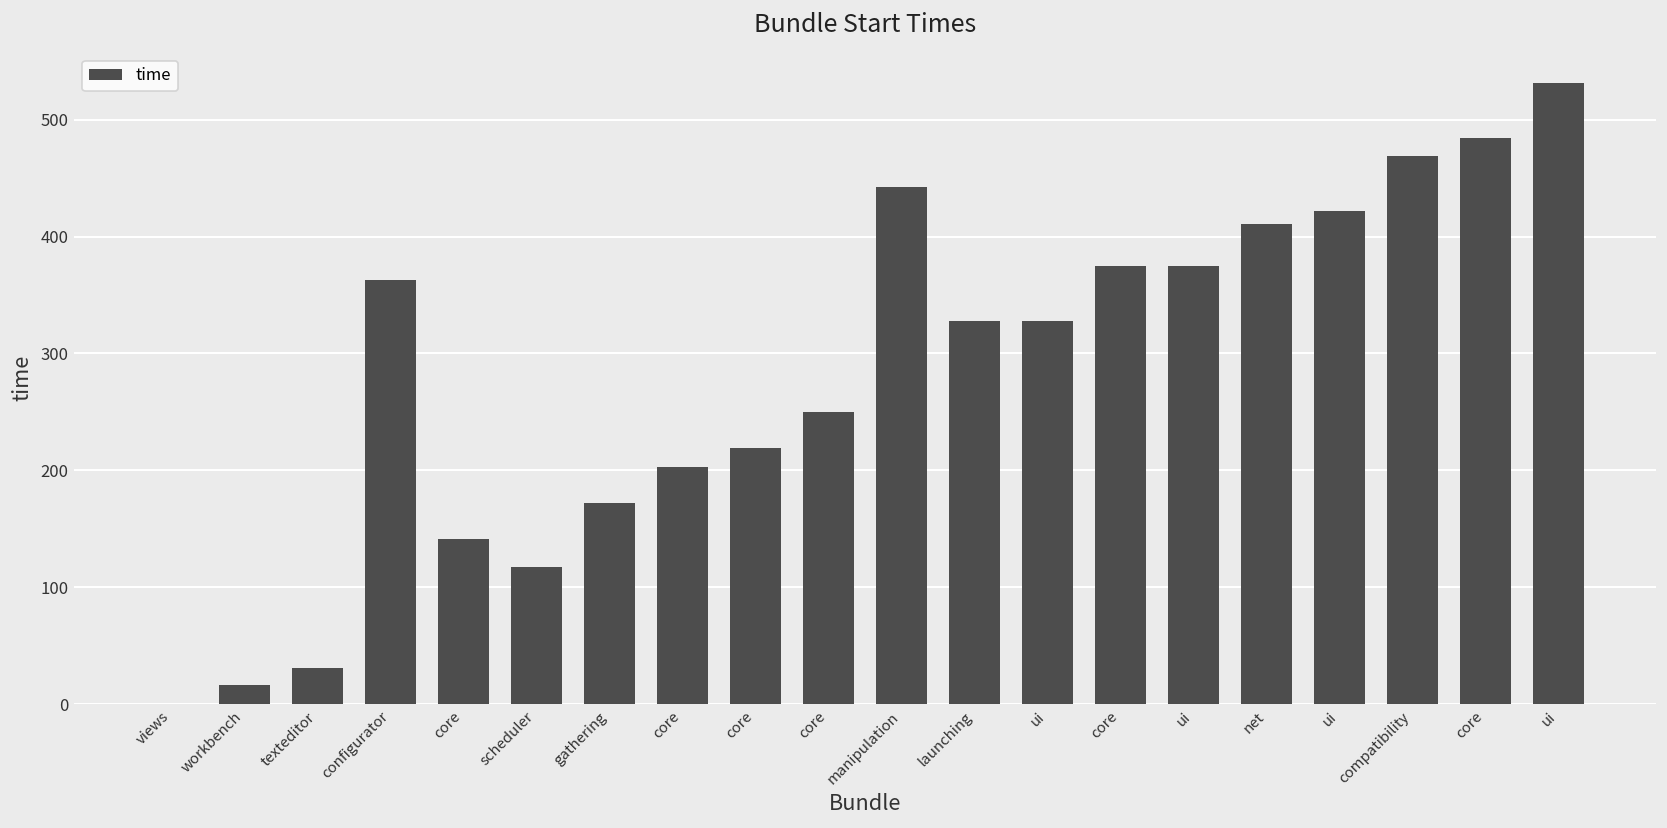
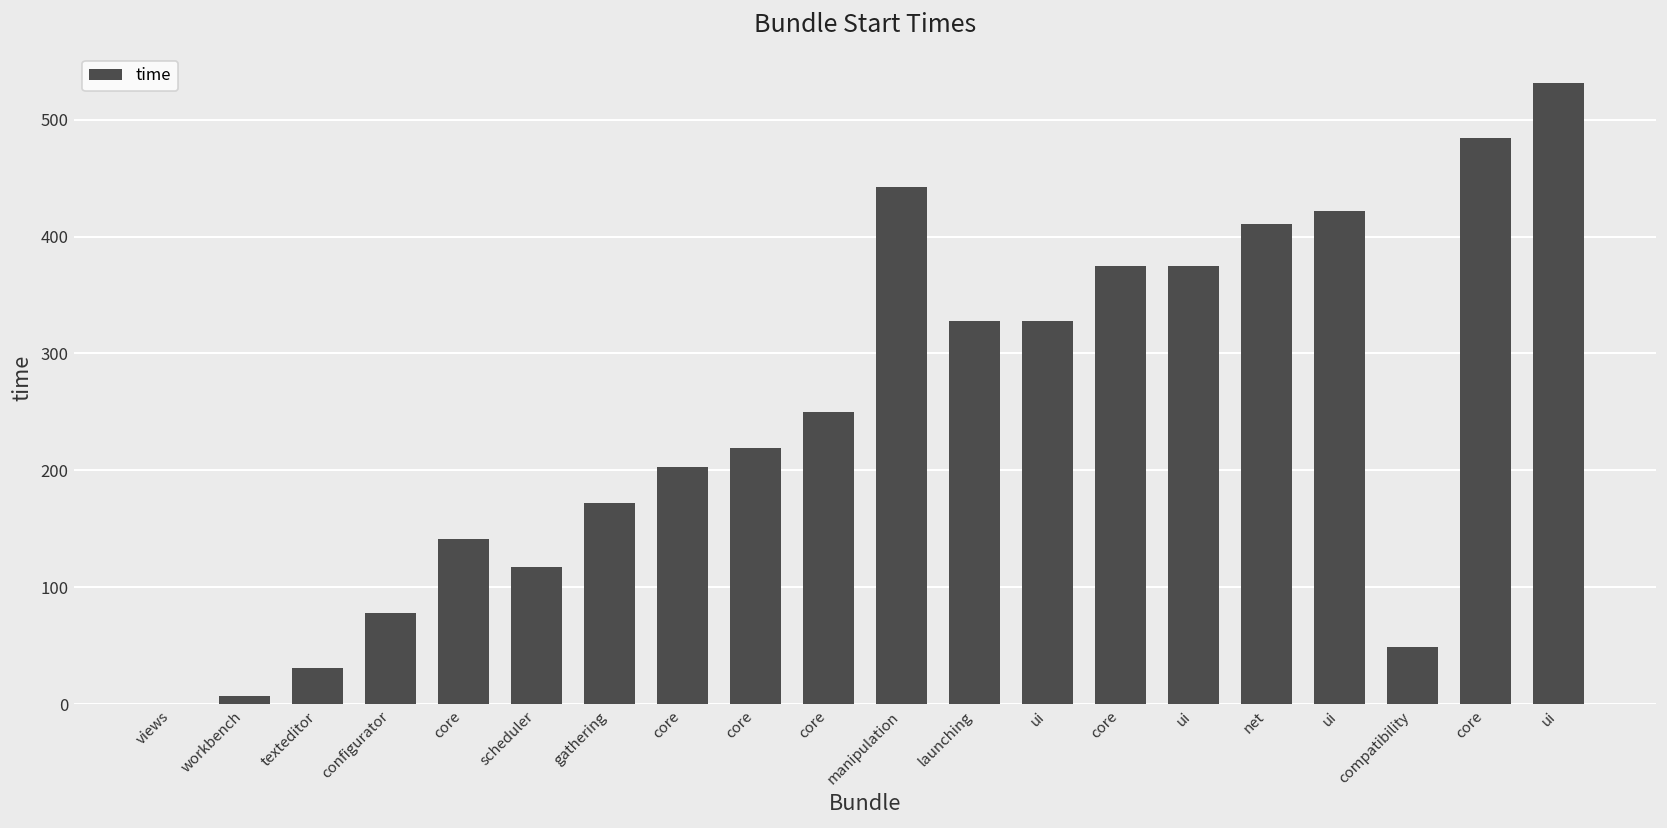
workbench: 20 -> 10
configurator: 360 -> 80
compatibility: 470 -> 50
